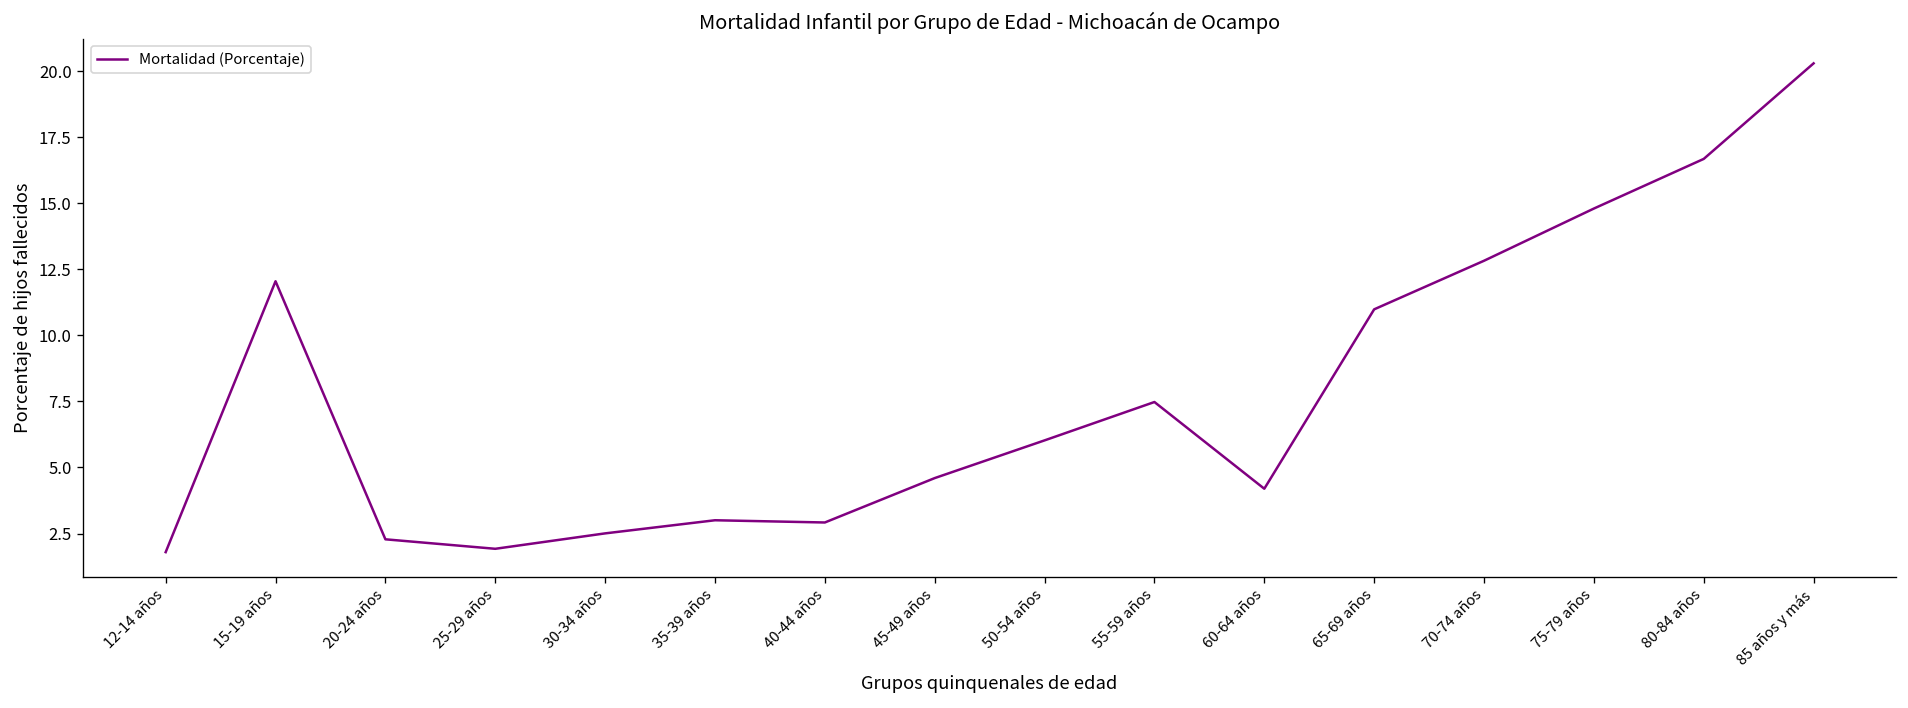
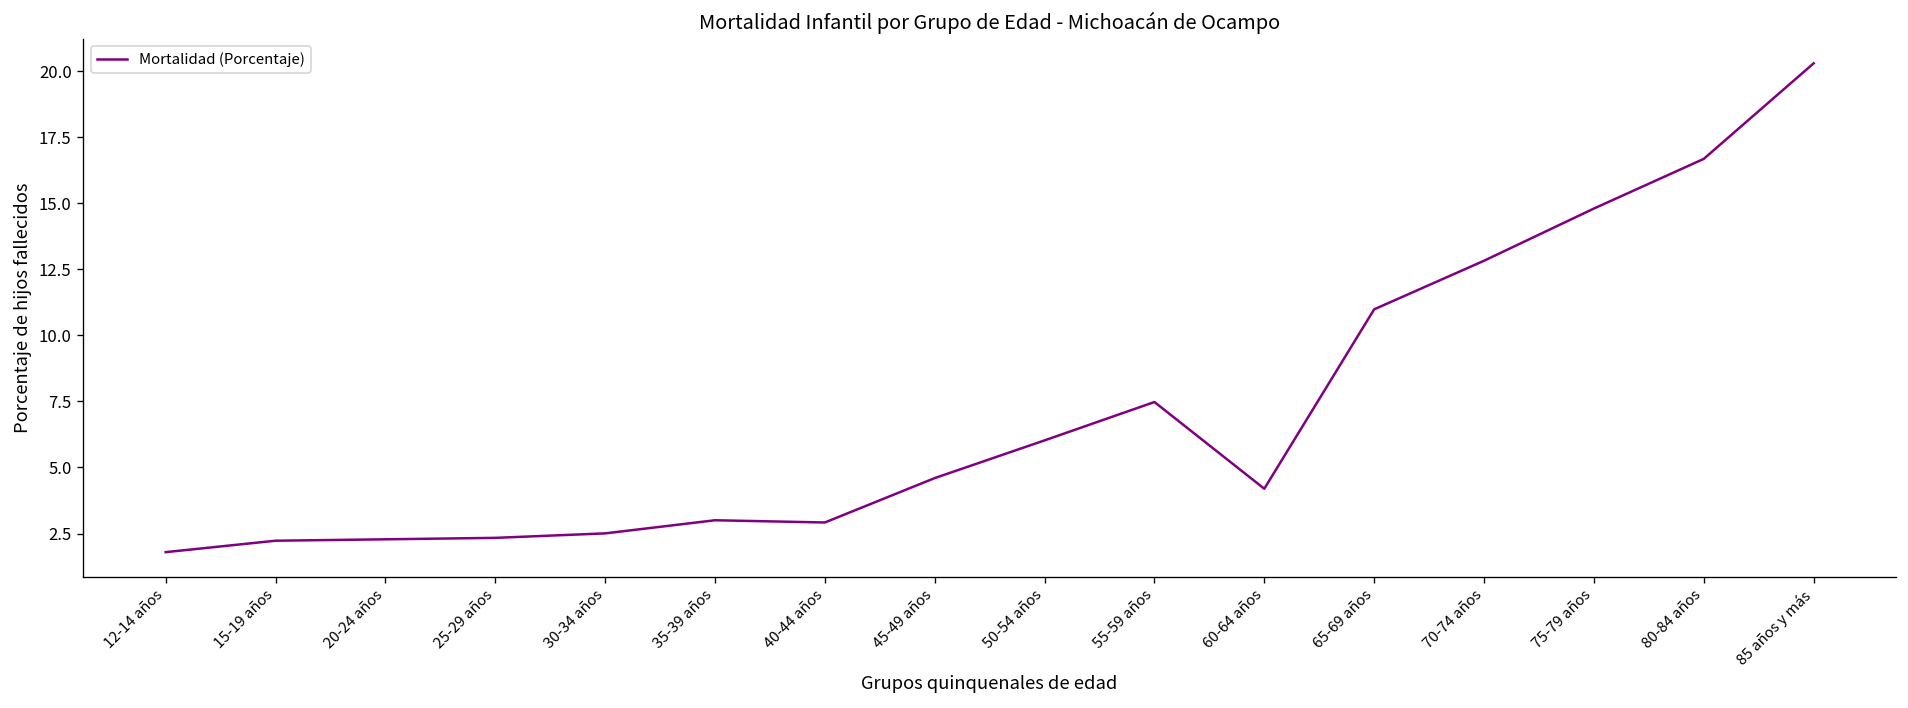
15-19 años: 12.0 -> 2.2
25-29 años: 1.9 -> 2.3
